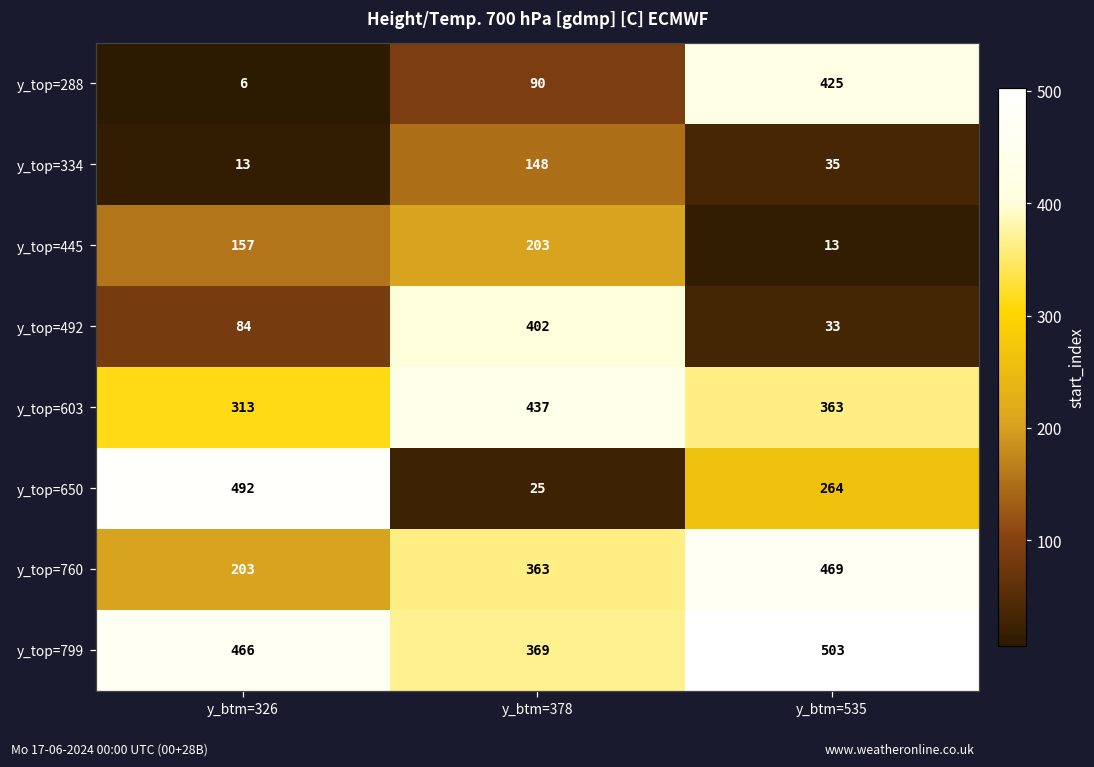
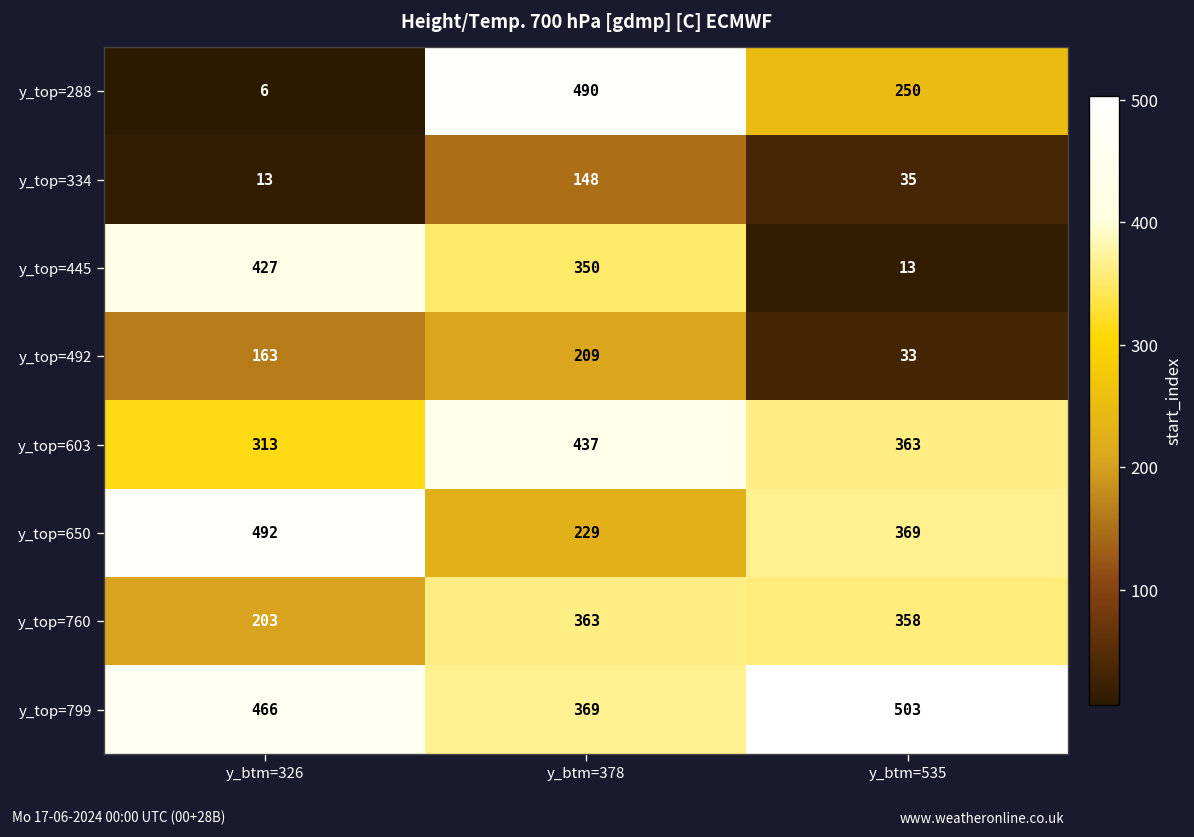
y_top=288, y_btm=378: 90 -> 490
y_top=288, y_btm=535: 425 -> 250
y_top=445, y_btm=326: 157 -> 427
y_top=445, y_btm=378: 203 -> 350
y_top=492, y_btm=326: 84 -> 163
y_top=492, y_btm=378: 402 -> 209
y_top=650, y_btm=378: 25 -> 229
y_top=650, y_btm=535: 264 -> 369
y_top=760, y_btm=535: 469 -> 358
